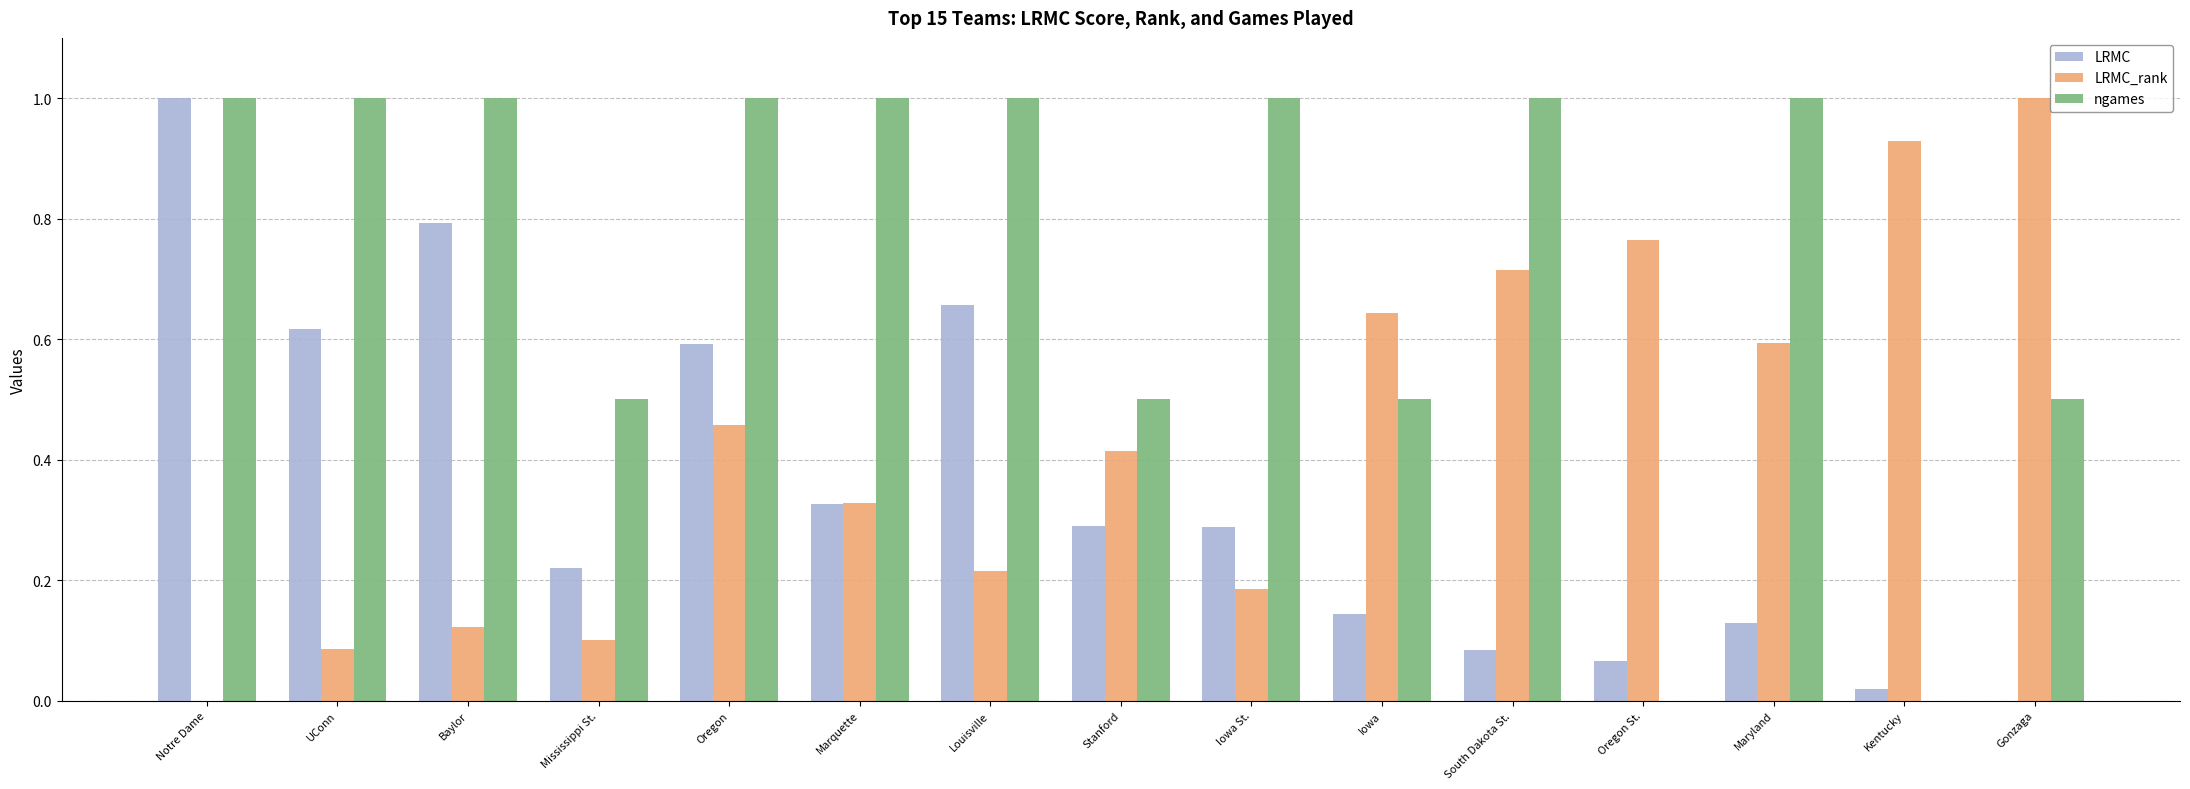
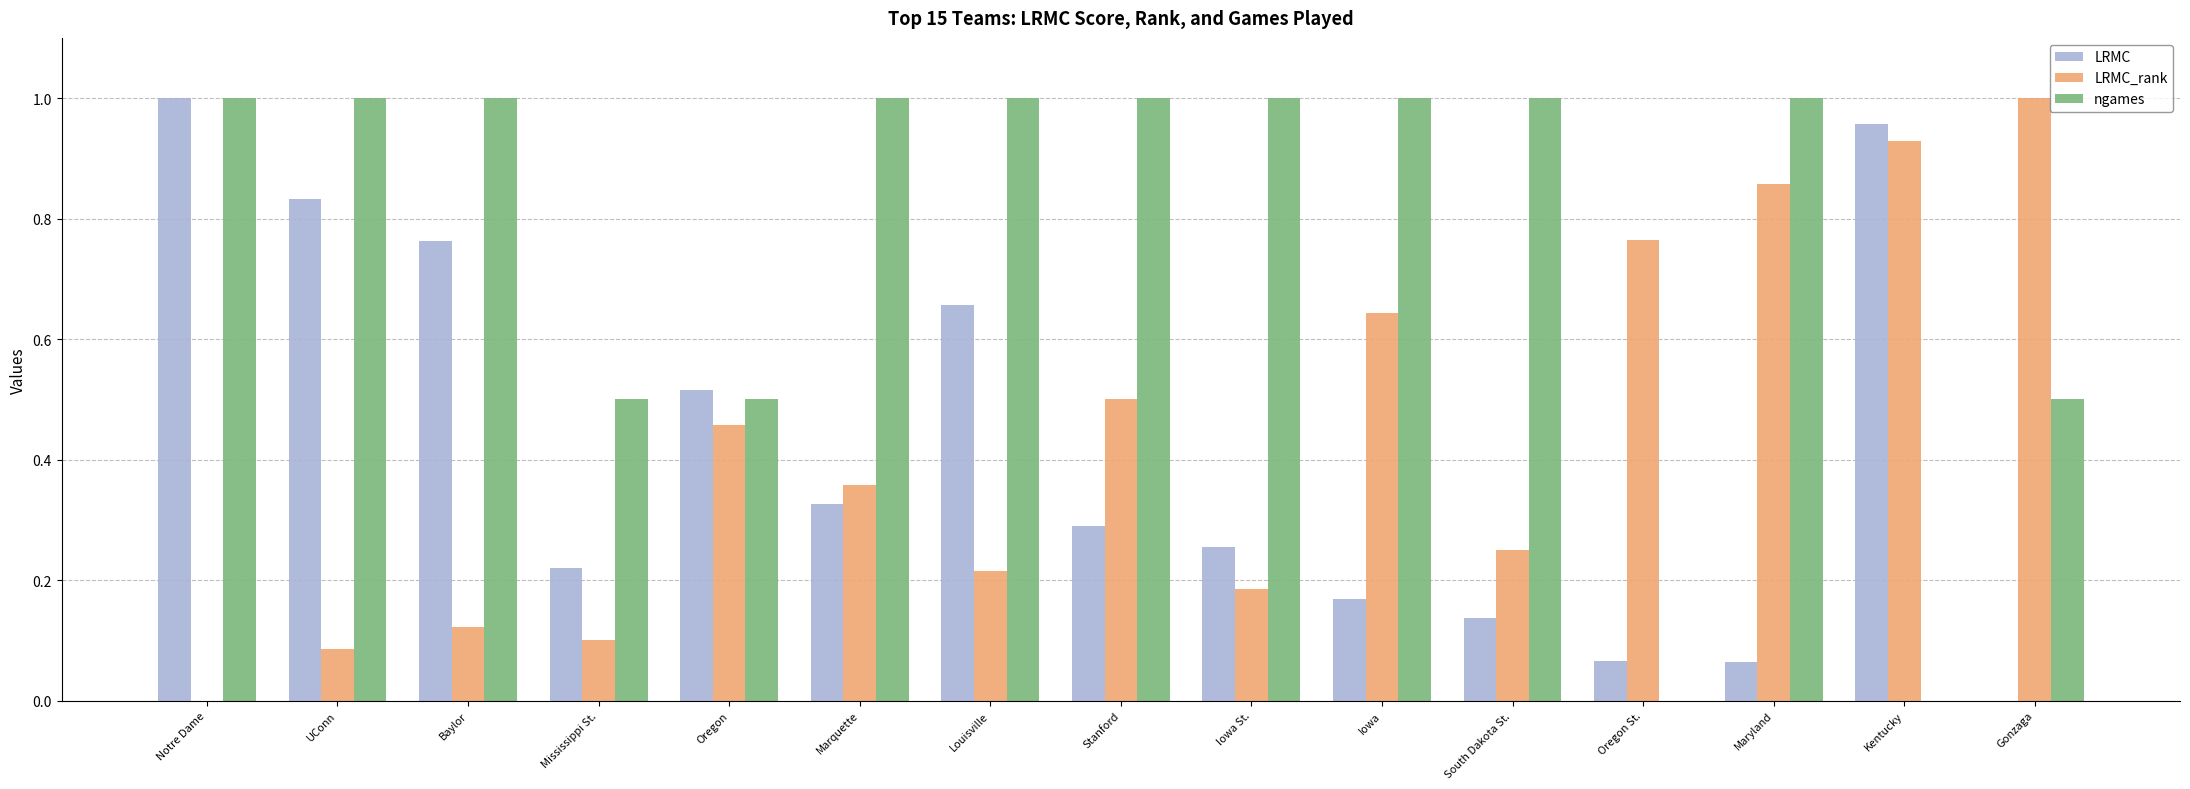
LRMC, UConn: 0.62 -> 0.83
LRMC, Baylor: 0.79 -> 0.76
LRMC, Oregon: 0.59 -> 0.51
ngames, Oregon: 1.00 -> 0.50
LRMC_rank, Marquette: 0.33 -> 0.36
LRMC_rank, Stanford: 0.41 -> 0.50
ngames, Stanford: 0.50 -> 1.00
LRMC, Iowa St.: 0.29 -> 0.26
LRMC, Iowa: 0.14 -> 0.17
ngames, Iowa: 0.50 -> 1.00
LRMC, South Dakota St.: 0.08 -> 0.14
LRMC_rank, South Dakota St.: 0.71 -> 0.25
LRMC, Maryland: 0.13 -> 0.06
LRMC_rank, Maryland: 0.59 -> 0.86
LRMC, Kentucky: 0.02 -> 0.96
